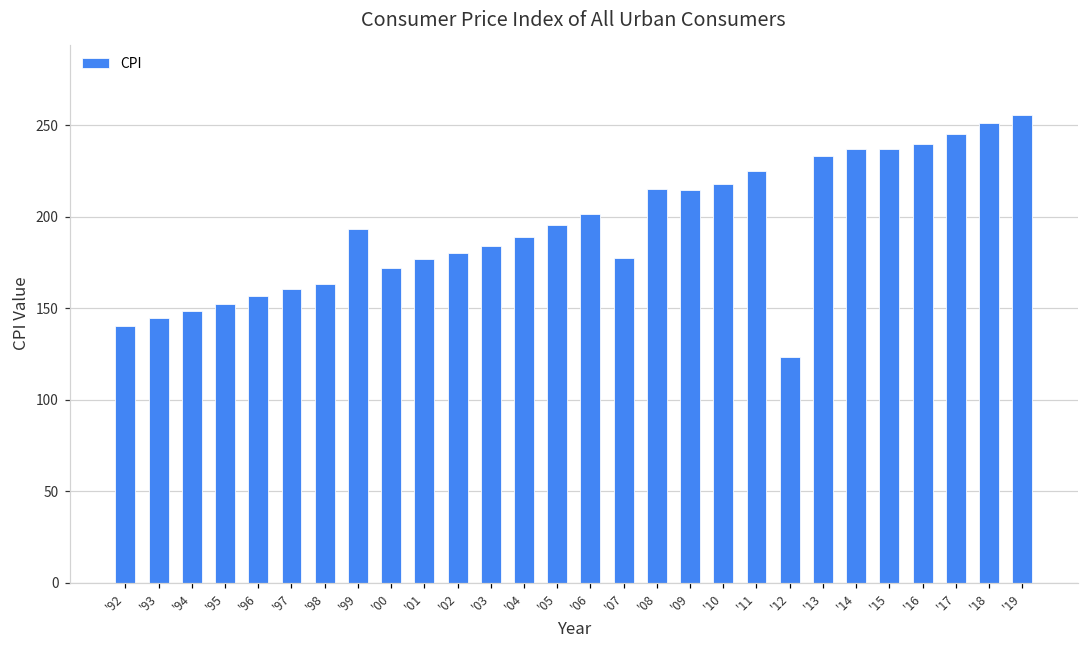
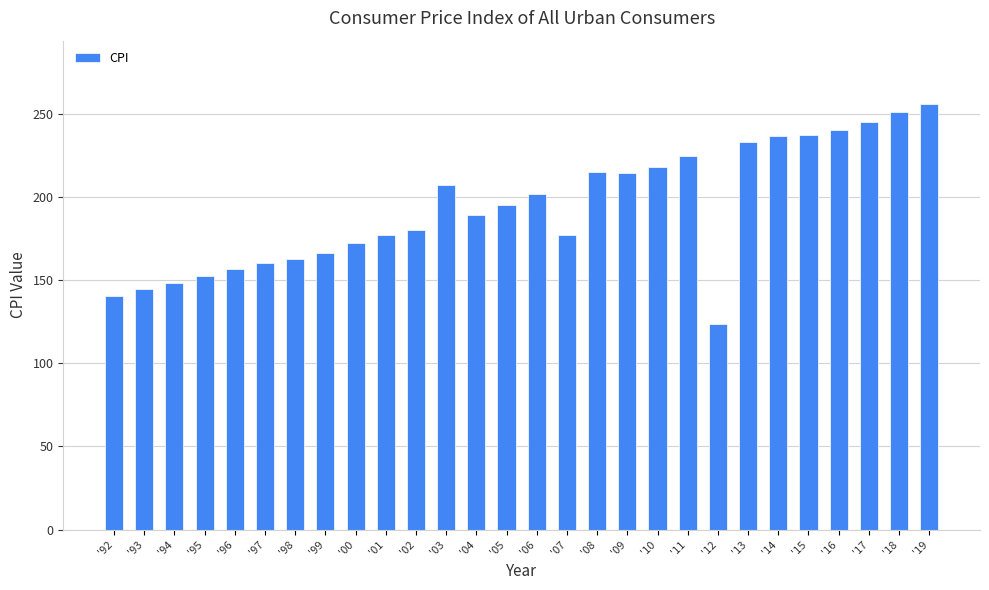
'99: 193 -> 167
'03: 184 -> 207
